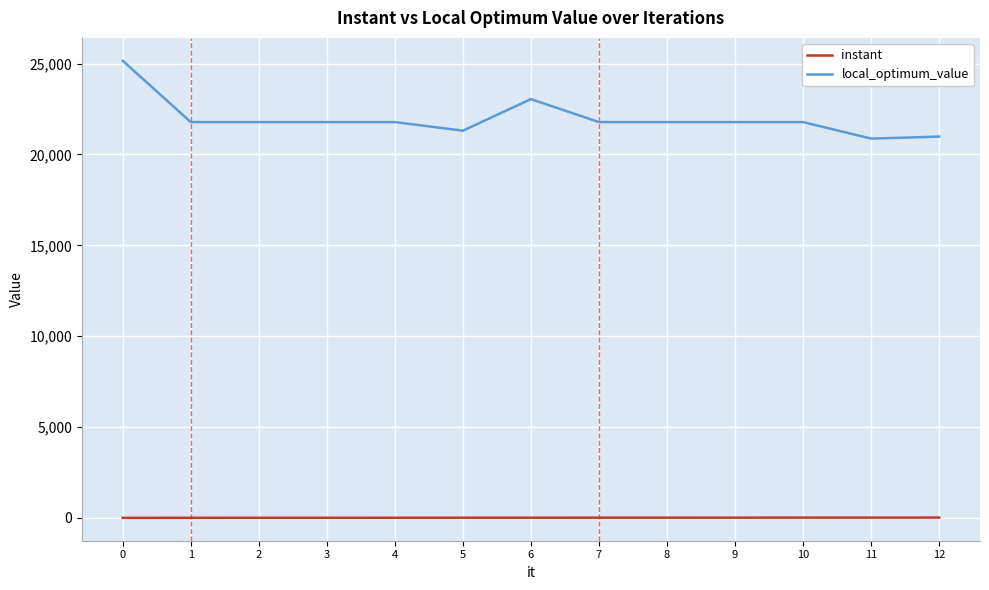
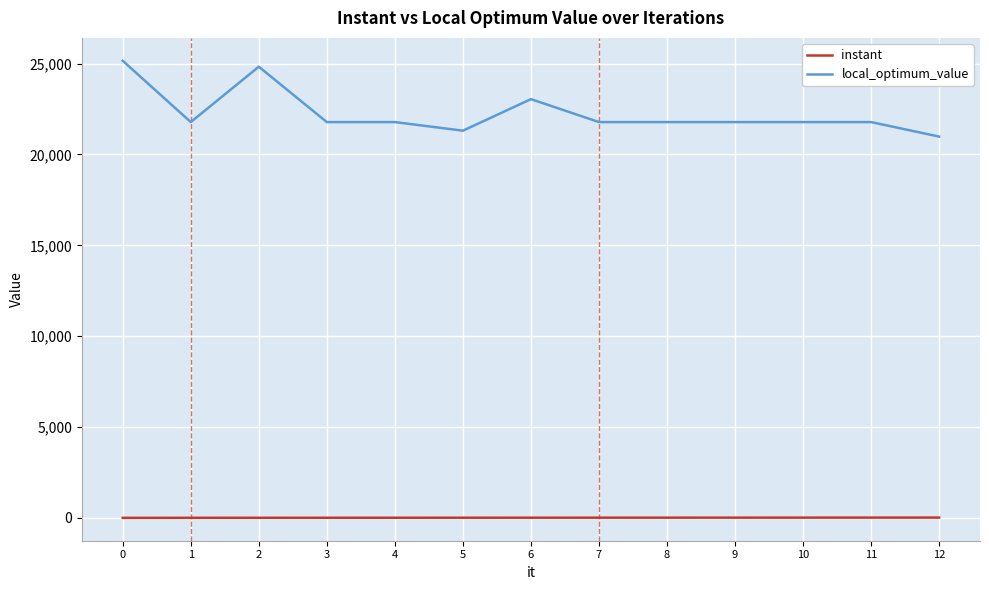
local_optimum_value, 2: 21,800 -> 24,800
local_optimum_value, 11: 20,900 -> 21,800
